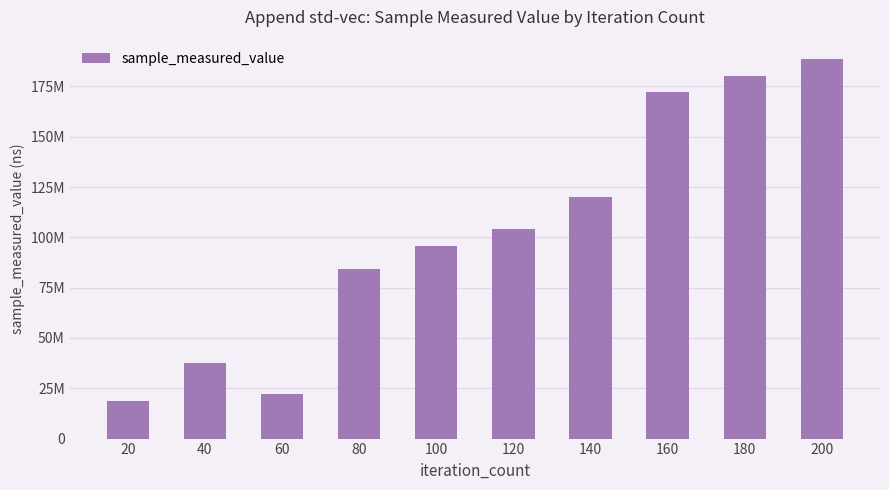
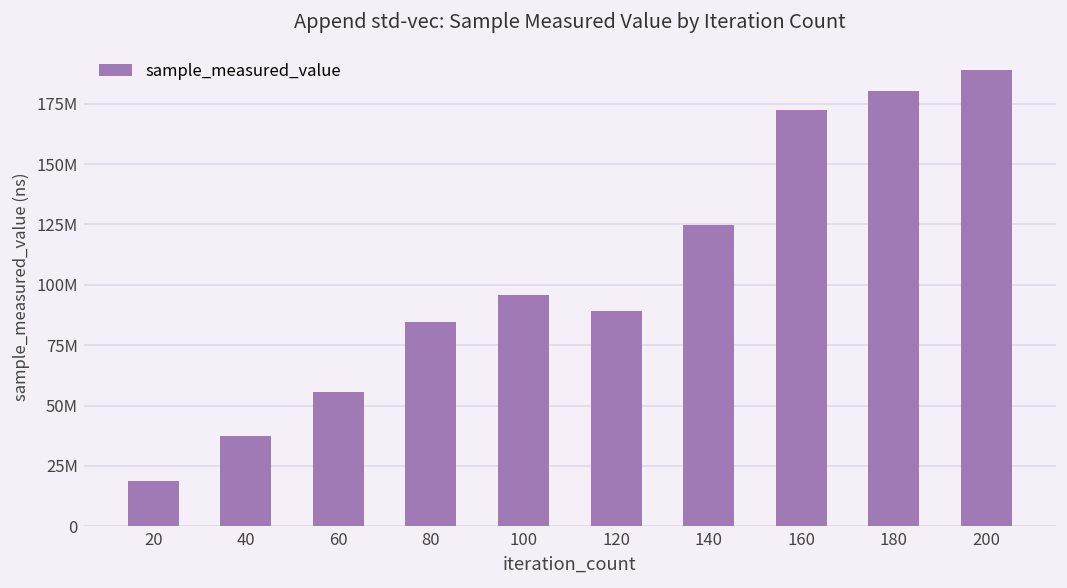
60: 22000000 -> 56000000
120: 104000000 -> 89000000
140: 120000000 -> 125000000
